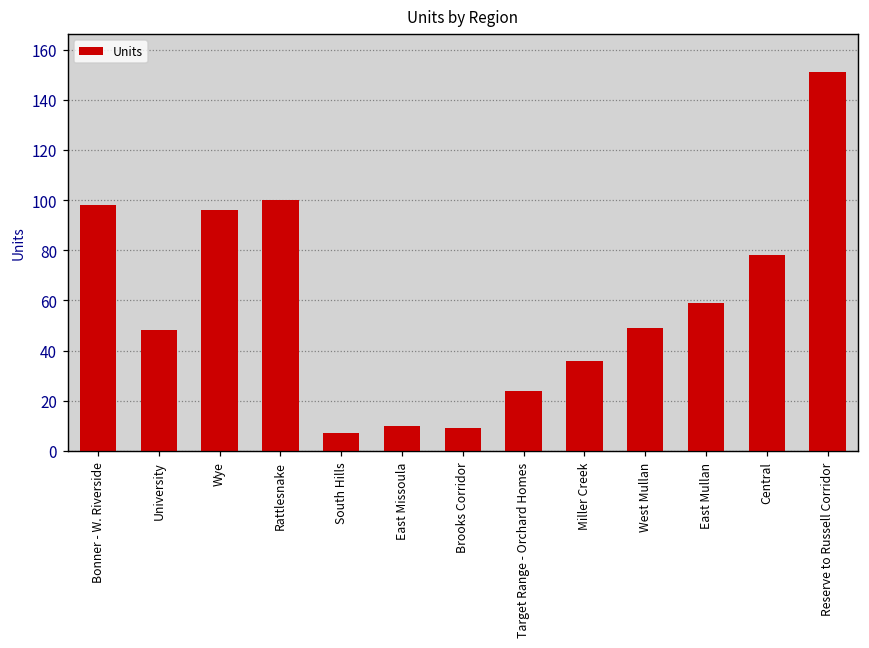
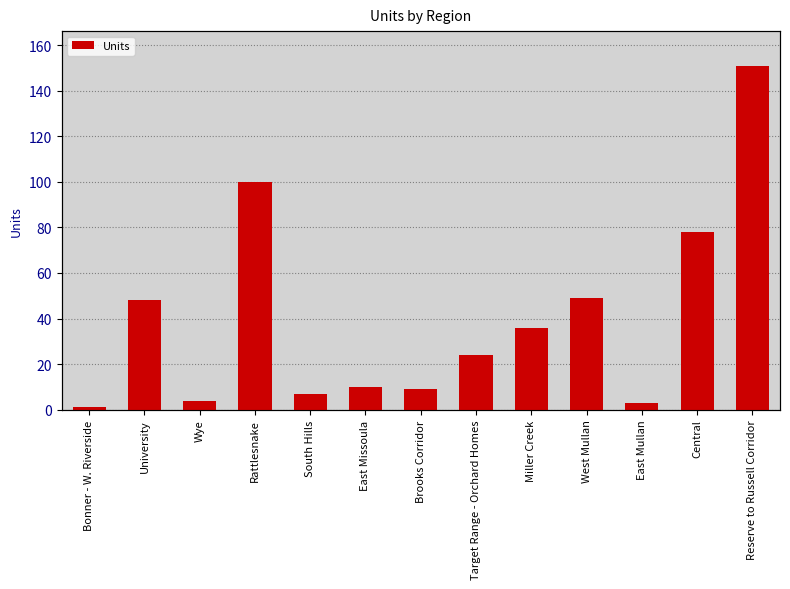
Bonner - W. Riverside: 98 -> 1
Wye: 96 -> 4
East Mullan: 59 -> 3
